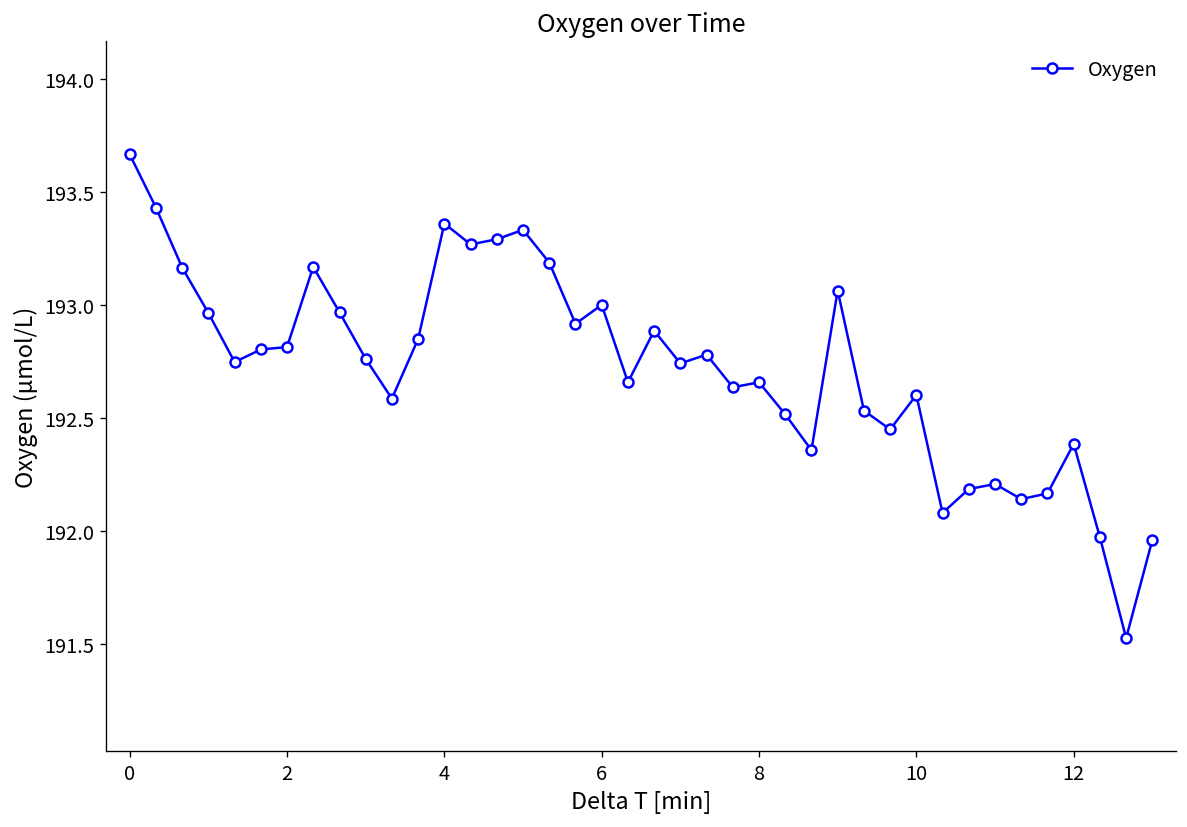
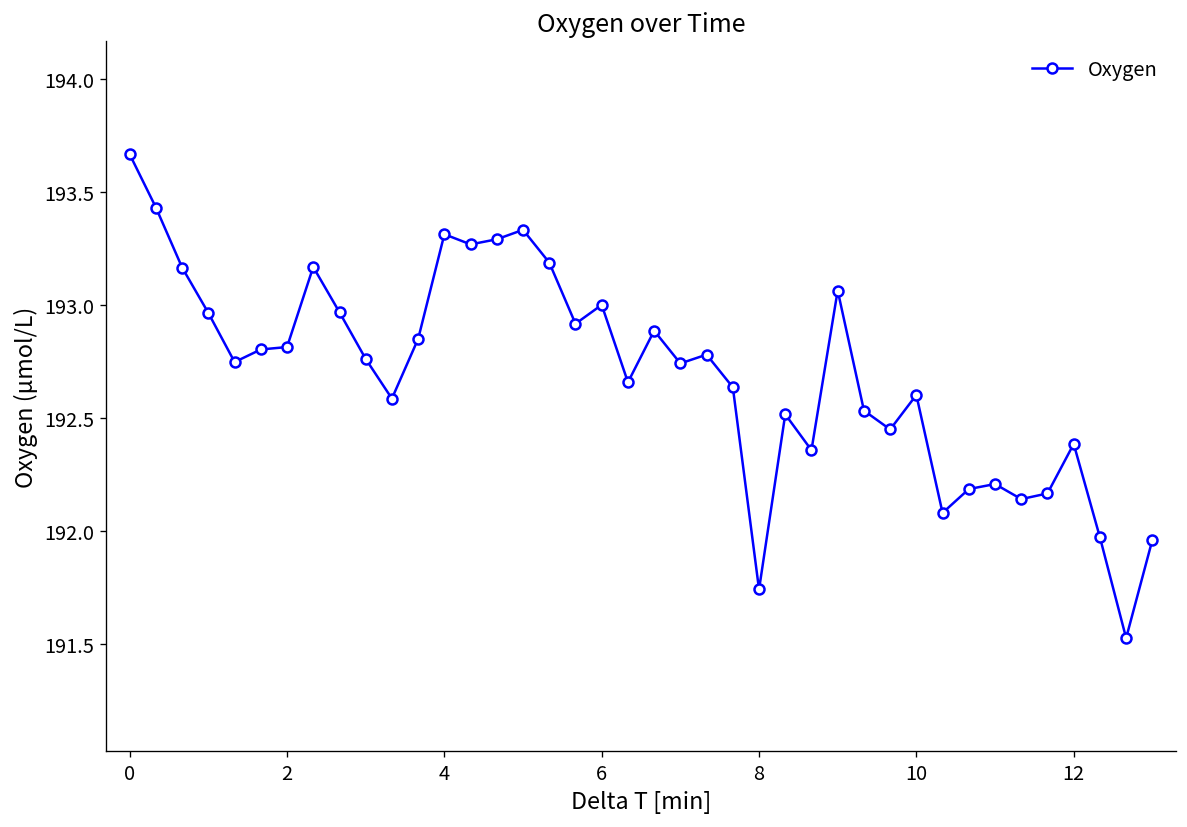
4: 193.36 -> 193.31
8: 192.66 -> 191.74
